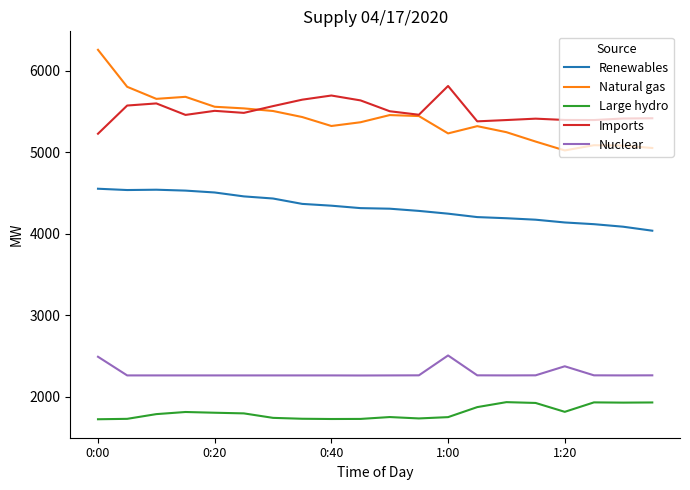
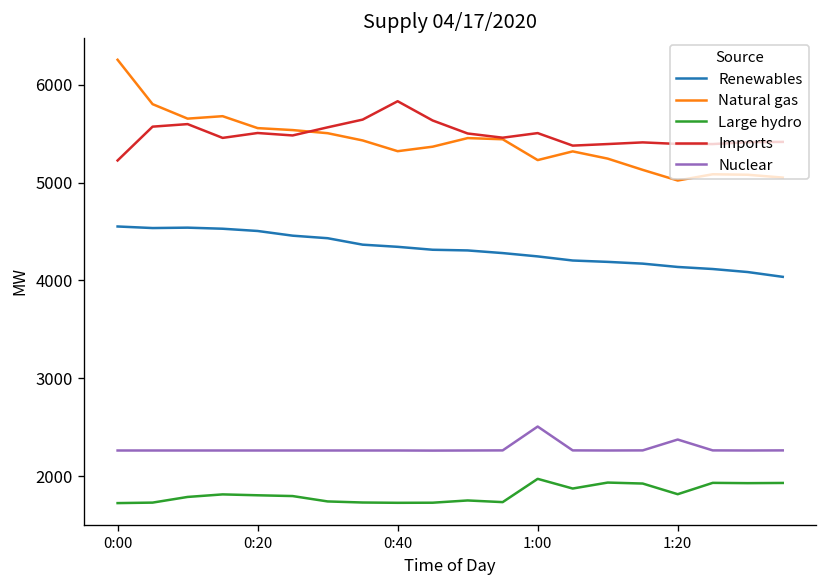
Nuclear, 0:00: 2500 -> 2300
Imports, 0:40: 5700 -> 5800
Large hydro, 1:00: 1700 -> 2000
Imports, 1:00: 5800 -> 5500
